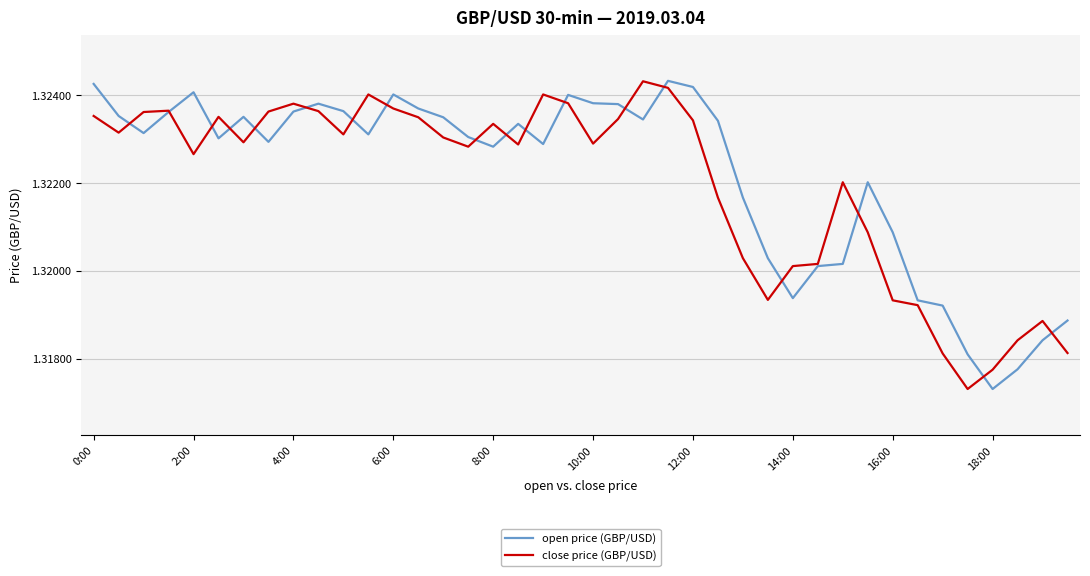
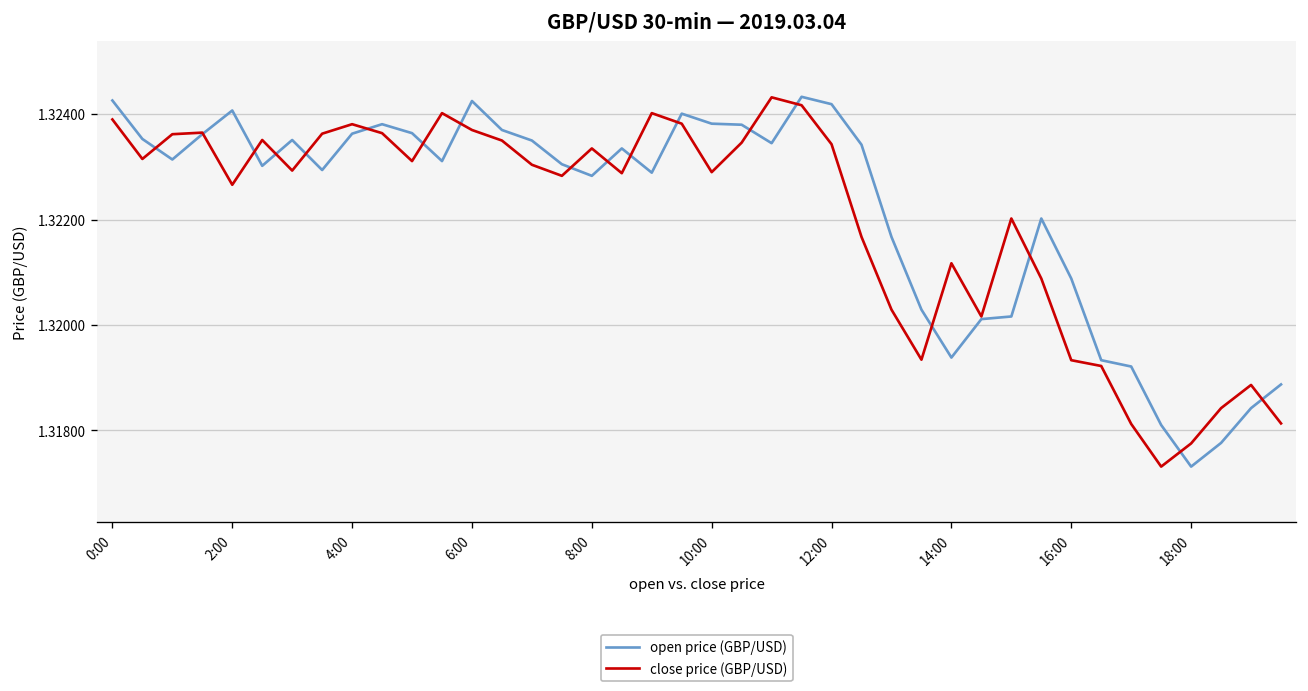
close price (GBP/USD), 0:00: 1.3235 -> 1.3239
open price (GBP/USD), 6:00: 1.3240 -> 1.3243
close price (GBP/USD), 14:00: 1.3201 -> 1.3212
